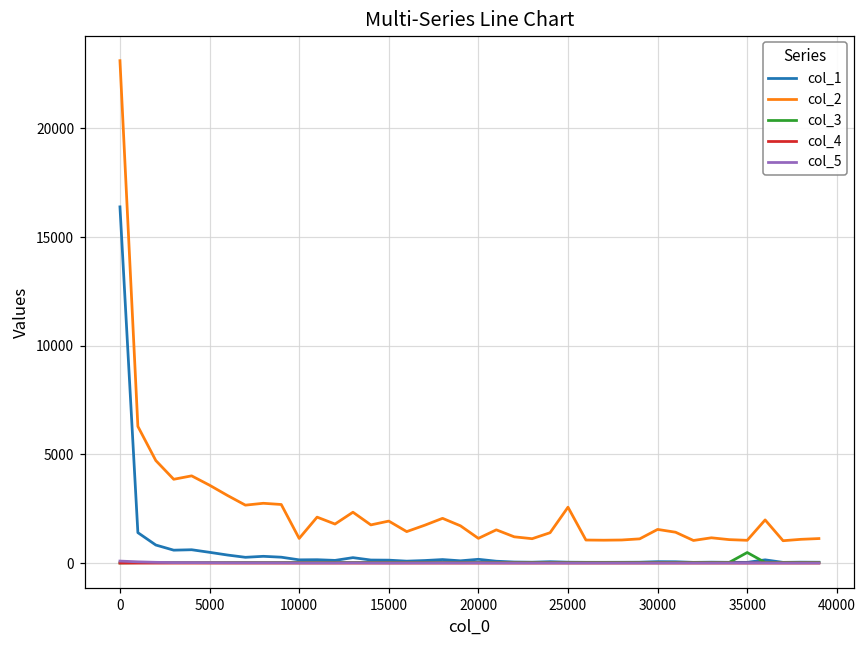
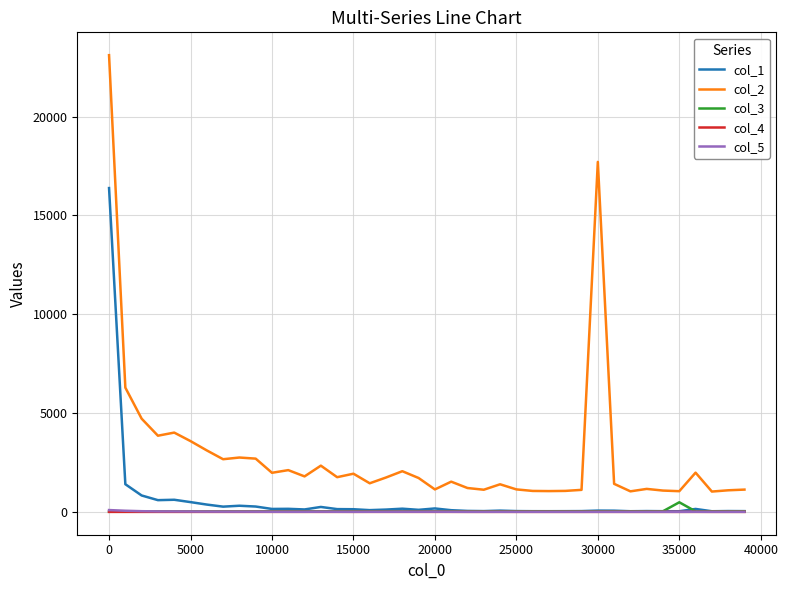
col_2, 10000: 1100 -> 2000
col_2, 25000: 2600 -> 1100
col_2, 30000: 1500 -> 17700
